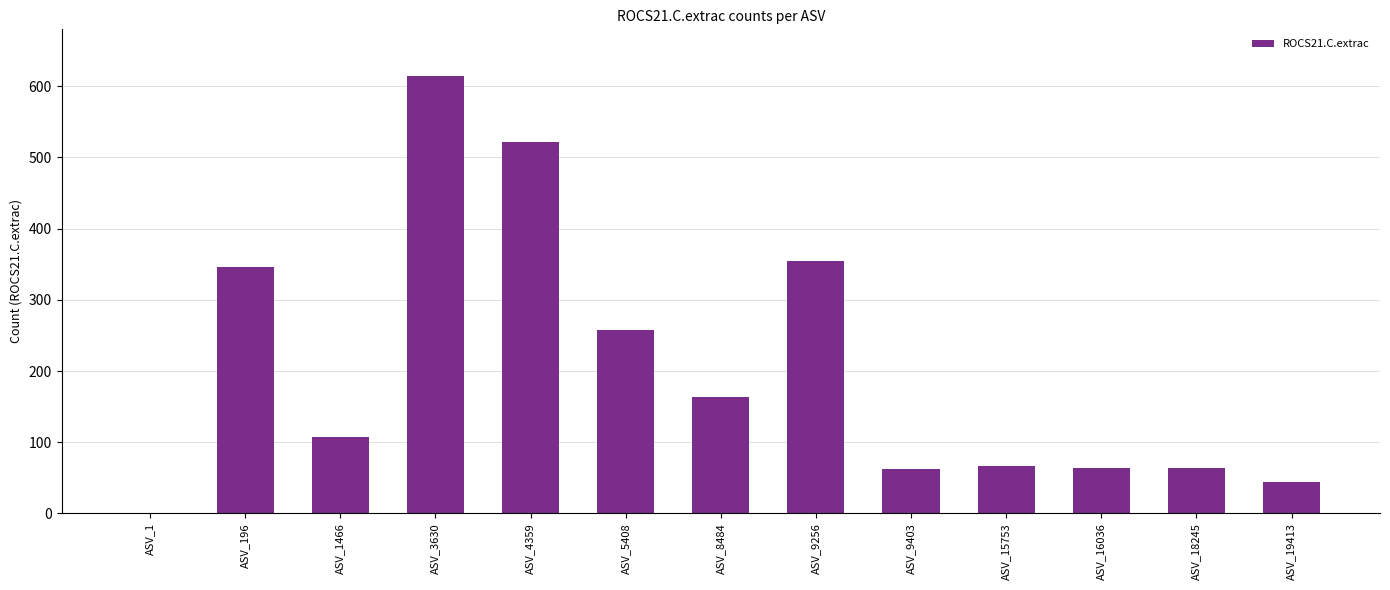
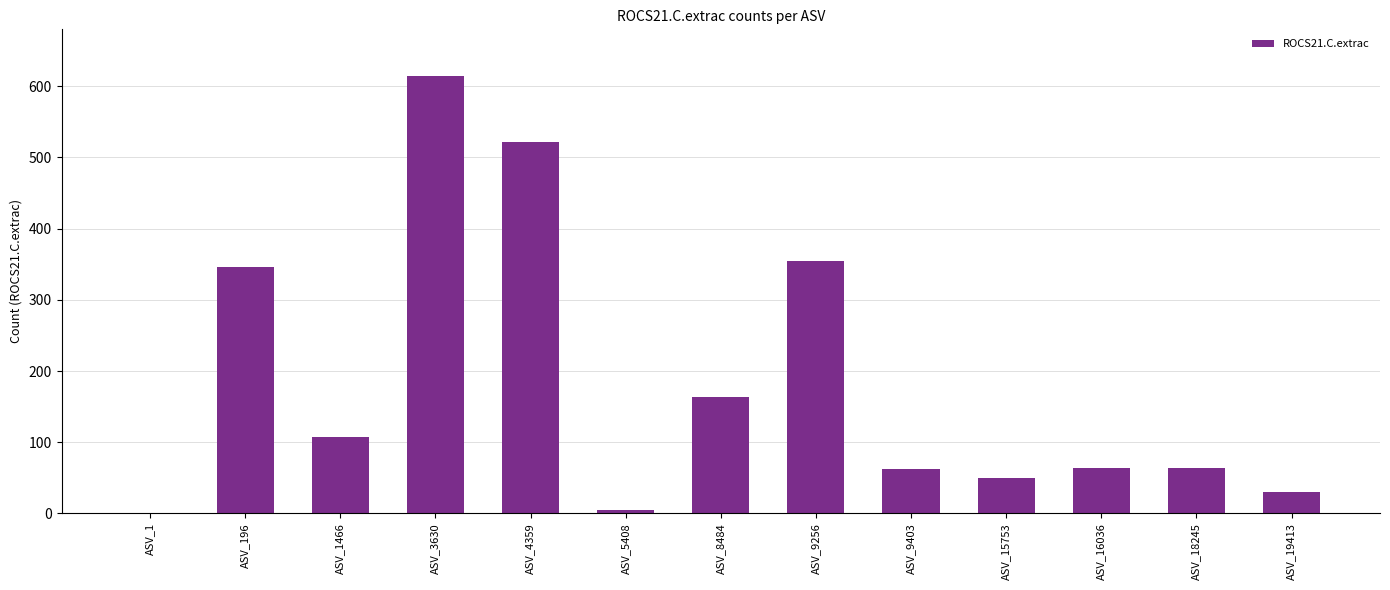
ASV_5408: 260 -> 10
ASV_15753: 70 -> 50
ASV_19413: 40 -> 30
